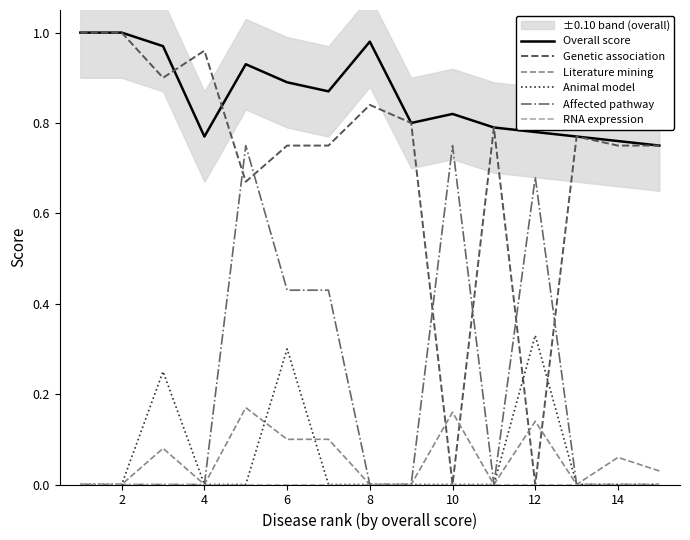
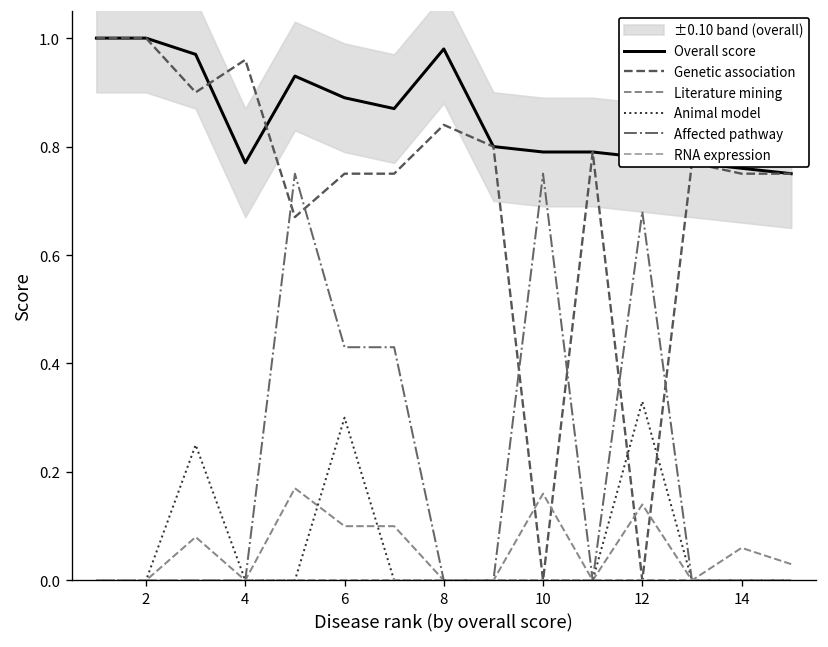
Overall score, 10: 0.82 -> 0.79
